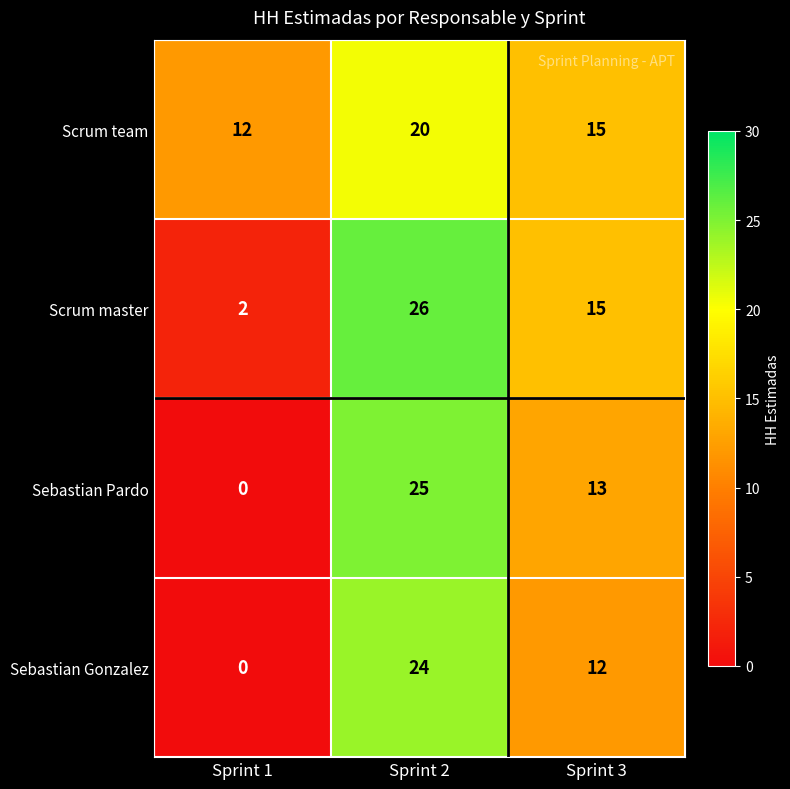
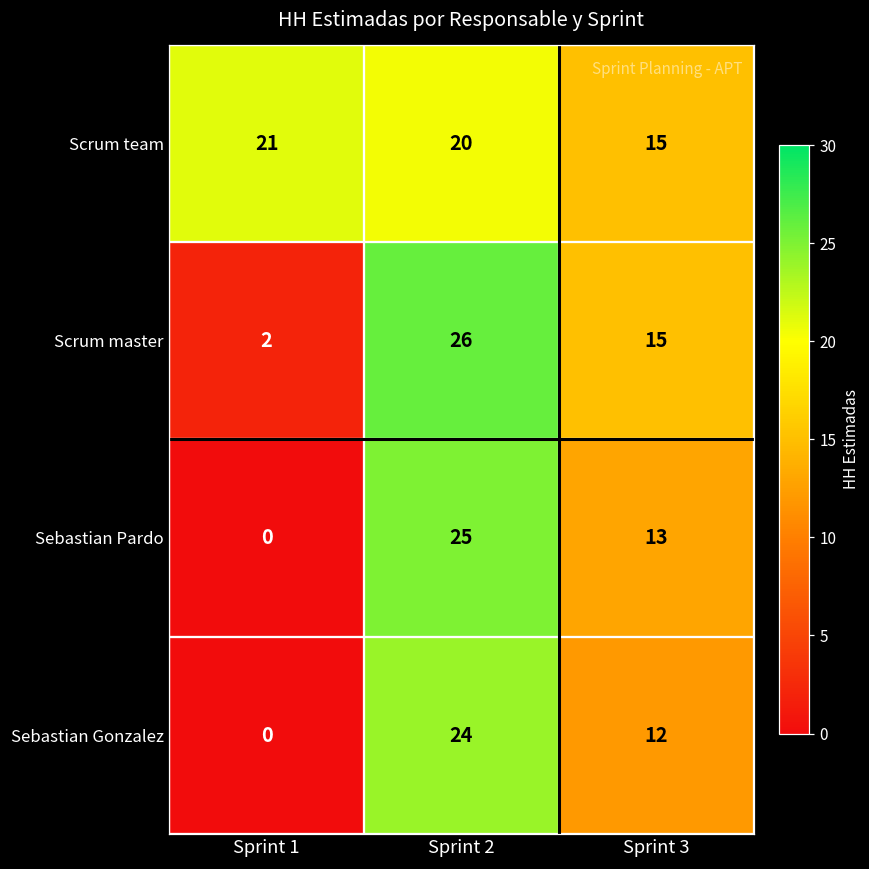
Scrum team, Sprint 1: 12 -> 21
